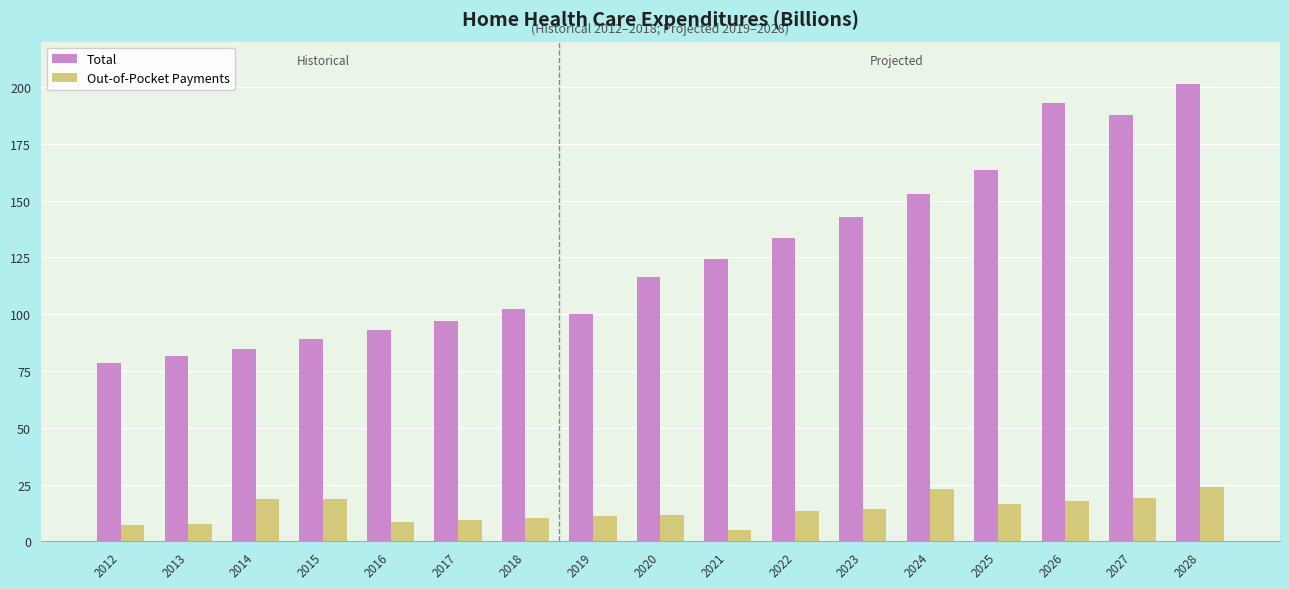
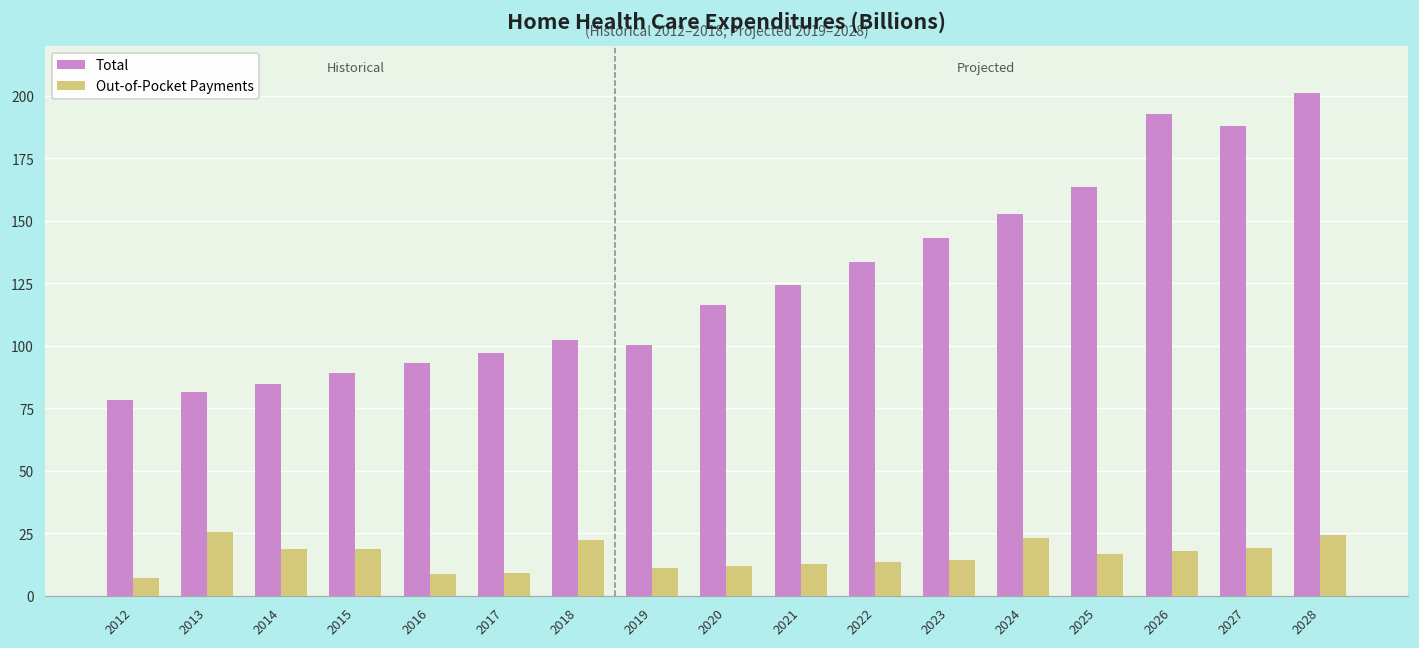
Out-of-Pocket Payments, 2013: 8 -> 25
Out-of-Pocket Payments, 2018: 10 -> 22
Out-of-Pocket Payments, 2021: 5 -> 13
